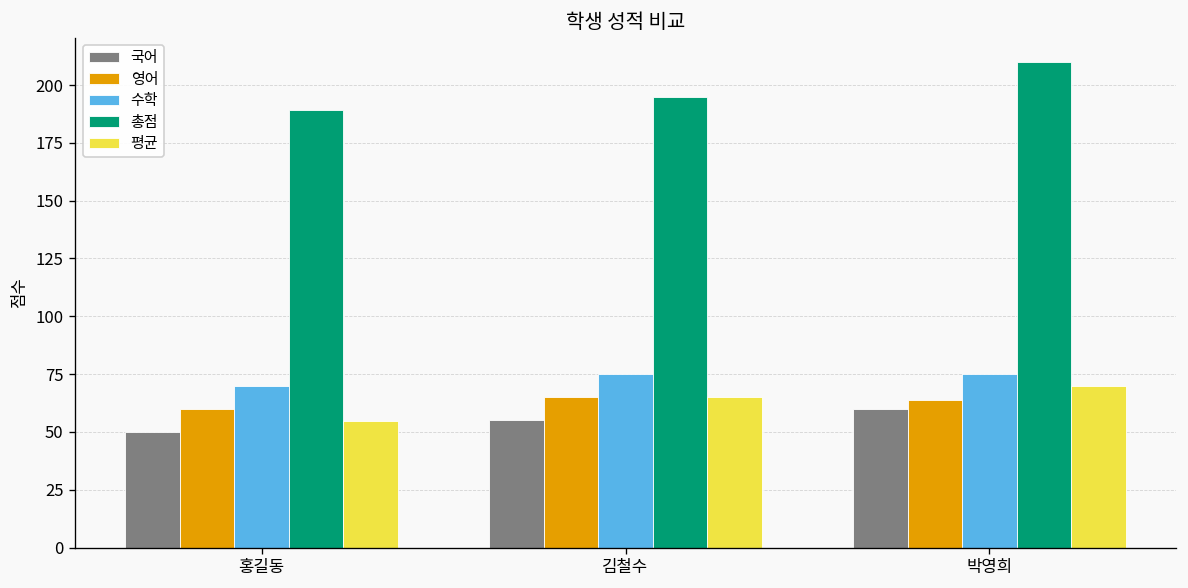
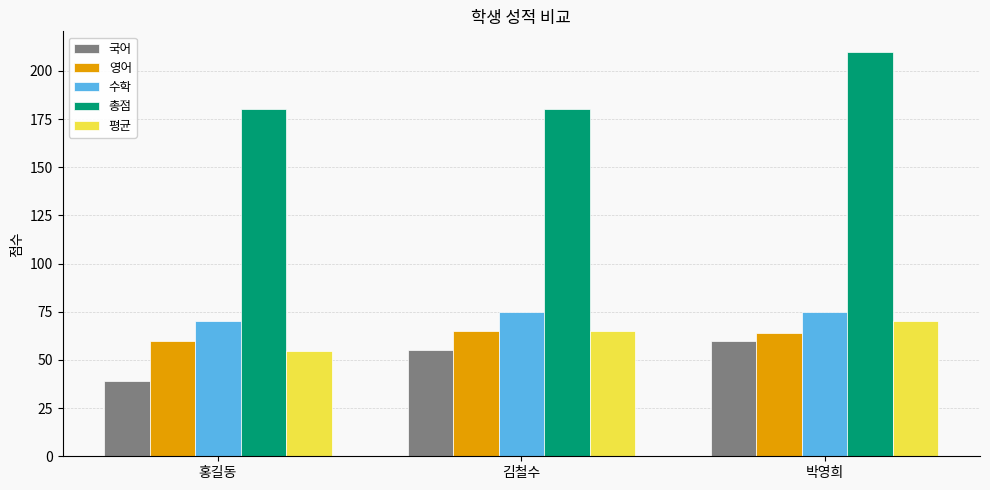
국어, 홍길동: 50 -> 39
총점, 홍길동: 189 -> 180
총점, 김철수: 195 -> 180
